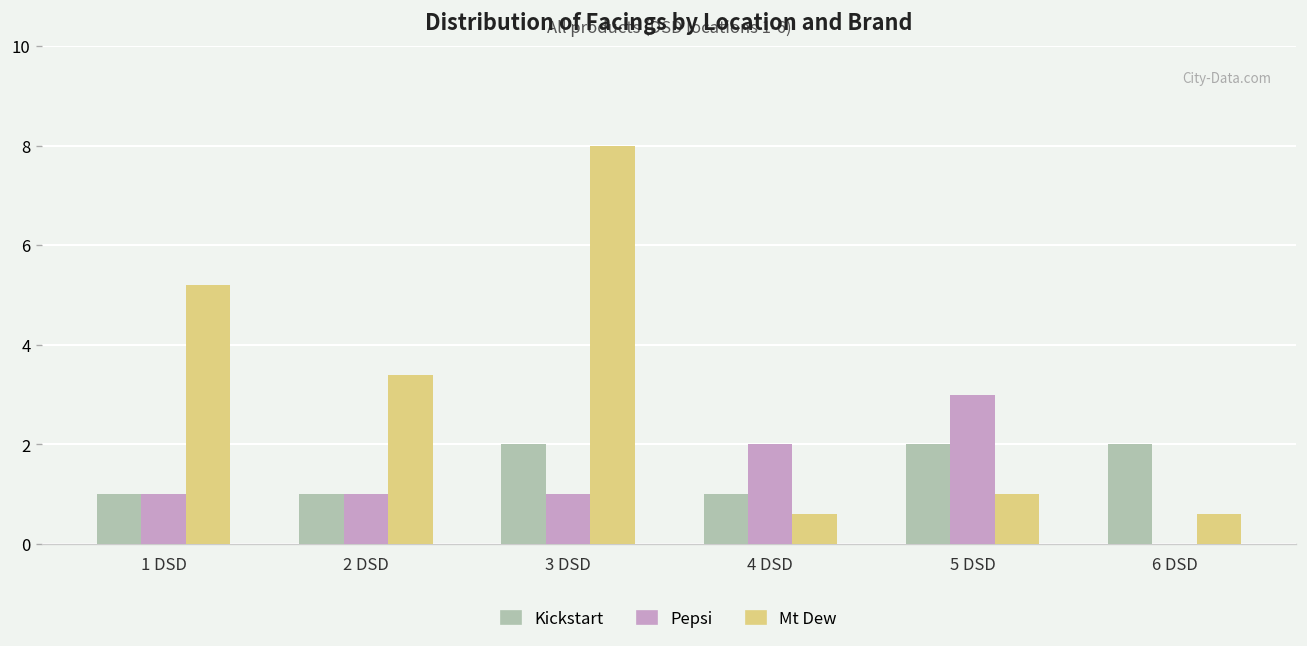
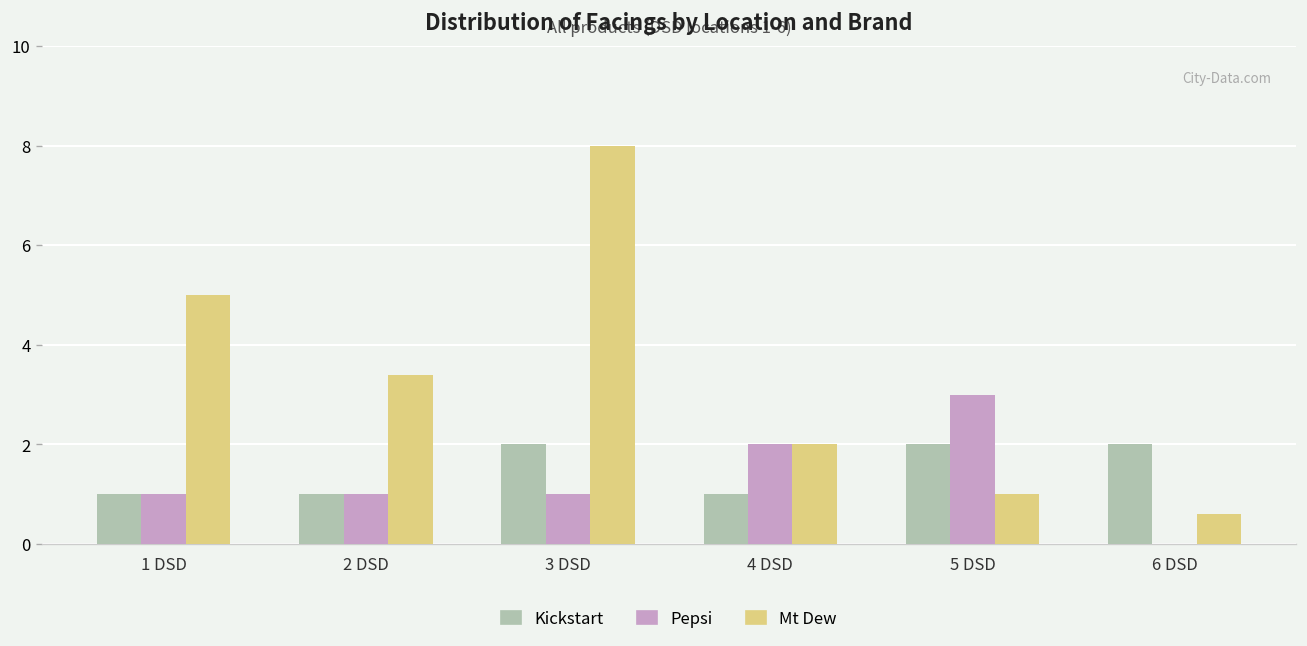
Mt Dew, 1 DSD: 5.2 -> 5.0
Mt Dew, 4 DSD: 0.6 -> 2.0
